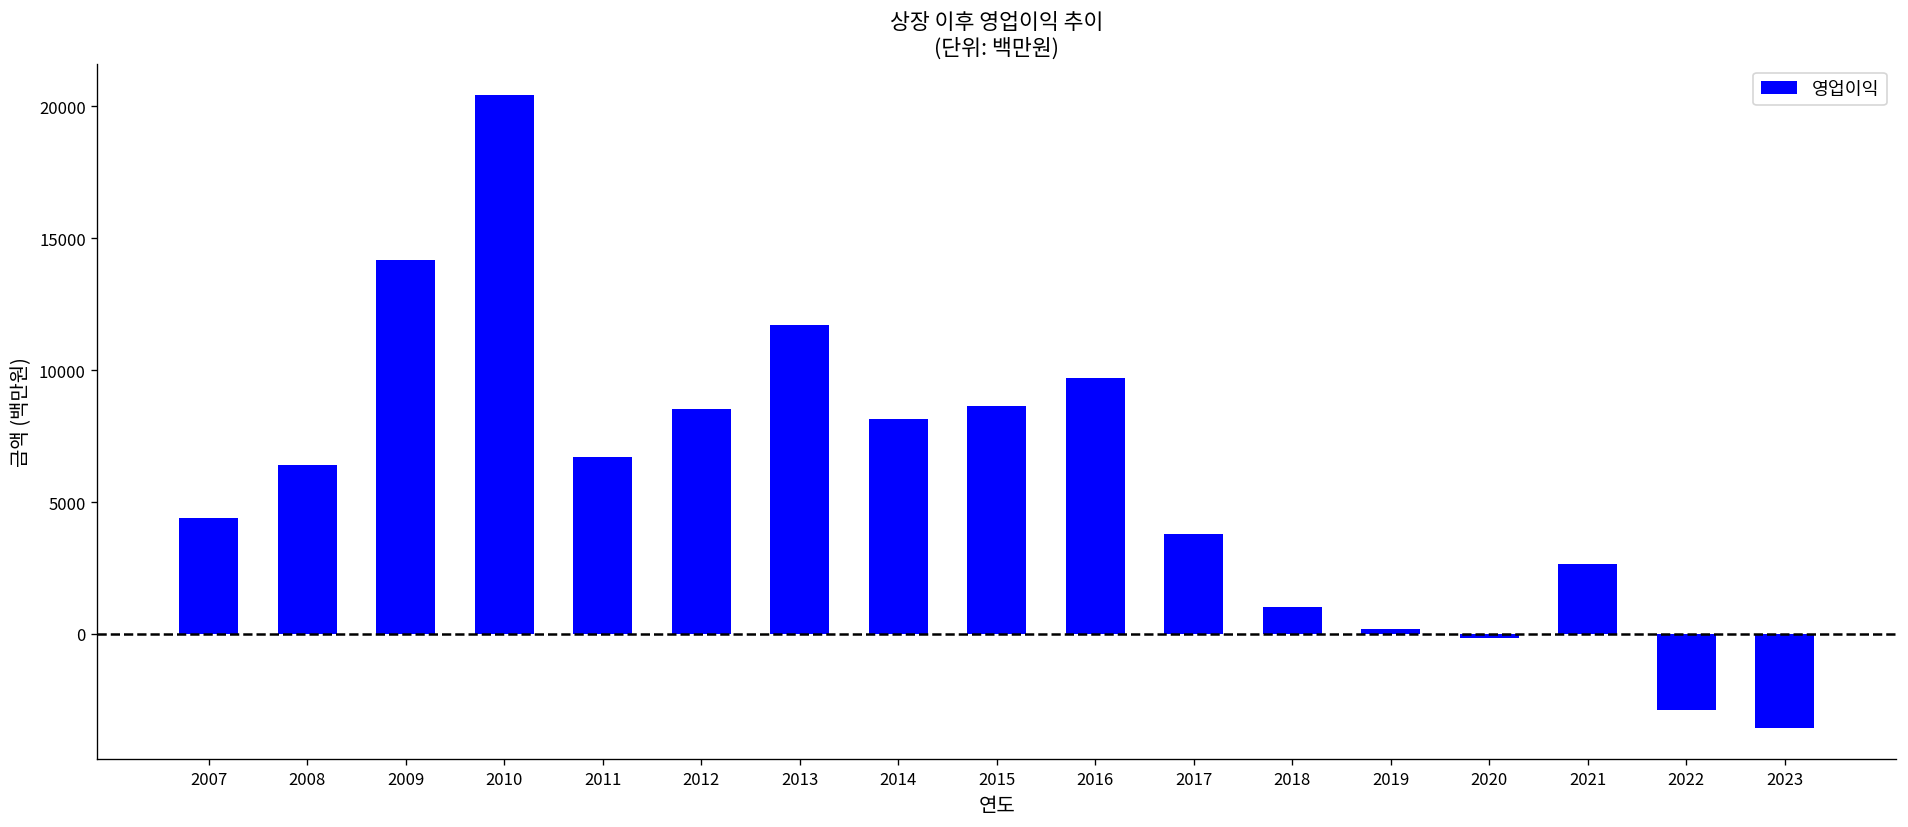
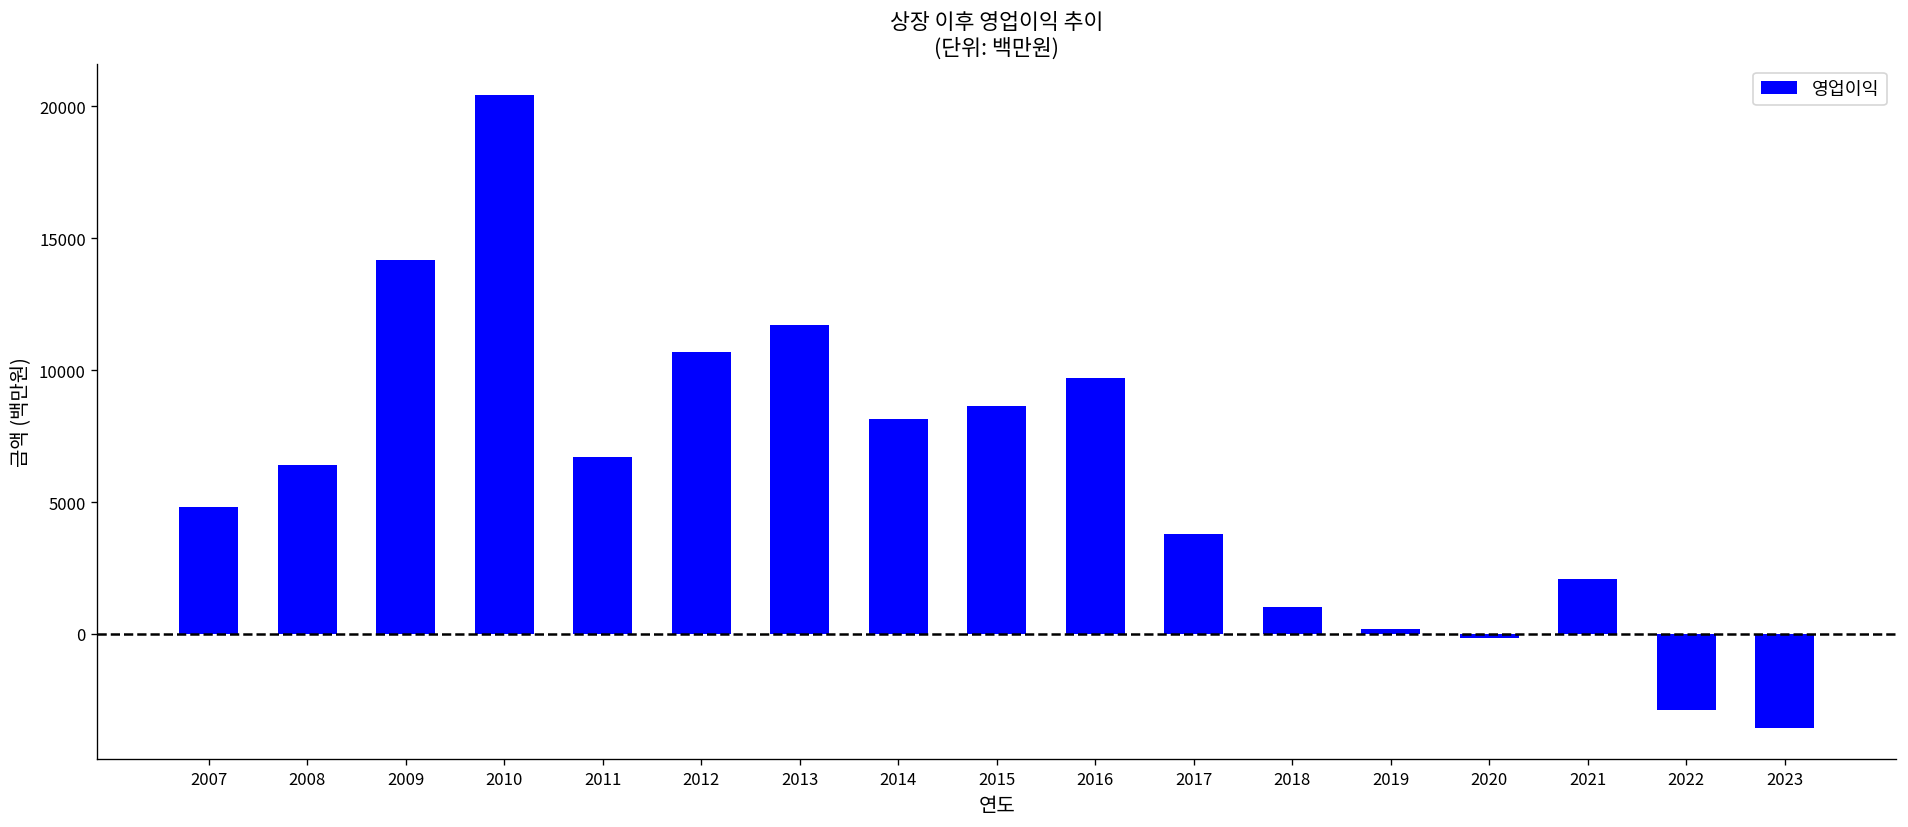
2007: 4400 -> 4800
2012: 8500 -> 10700
2021: 2600 -> 2100
